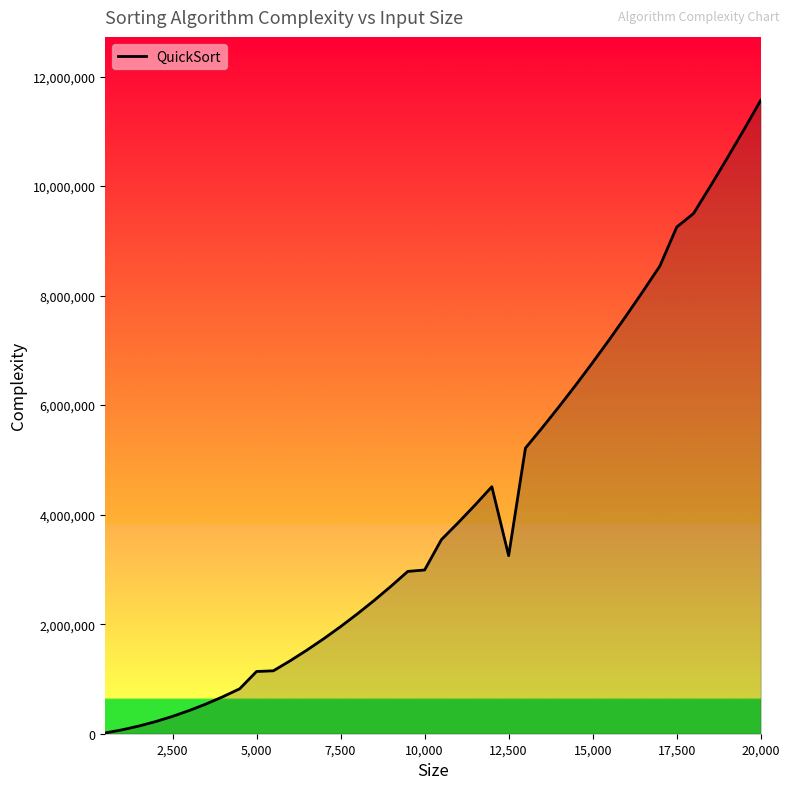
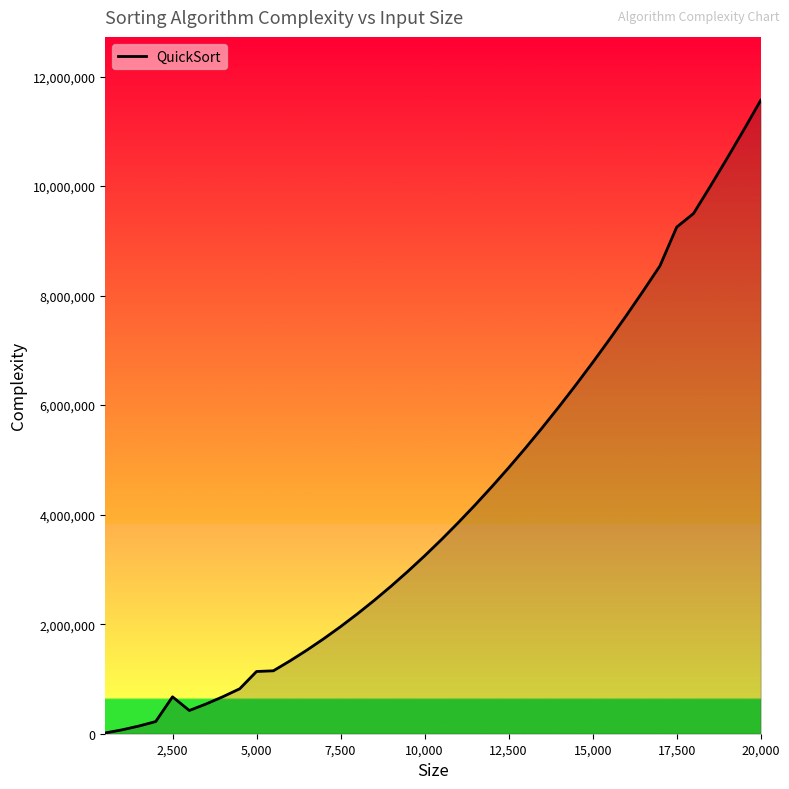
2,500: 300,000 -> 700,000
10,000: 3,000,000 -> 3,200,000
12,500: 3,300,000 -> 4,900,000
